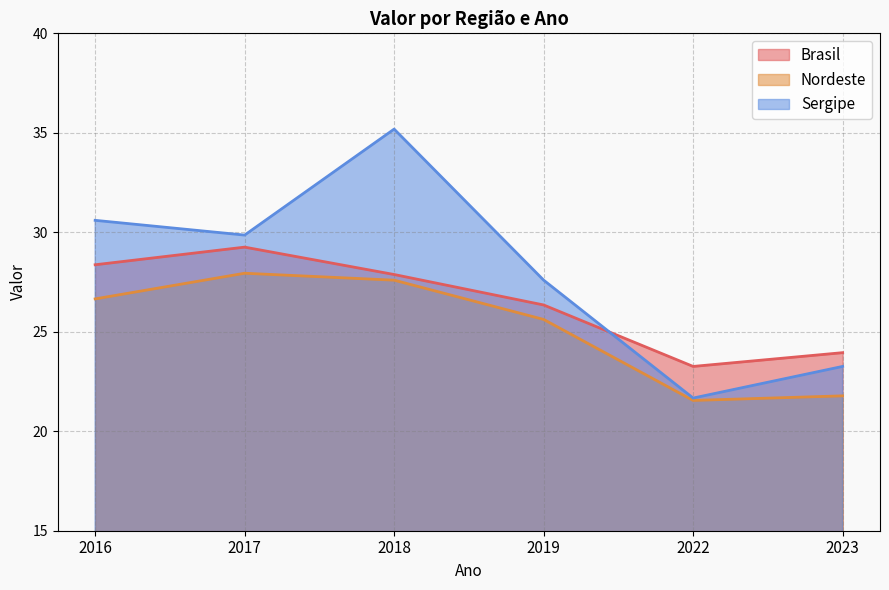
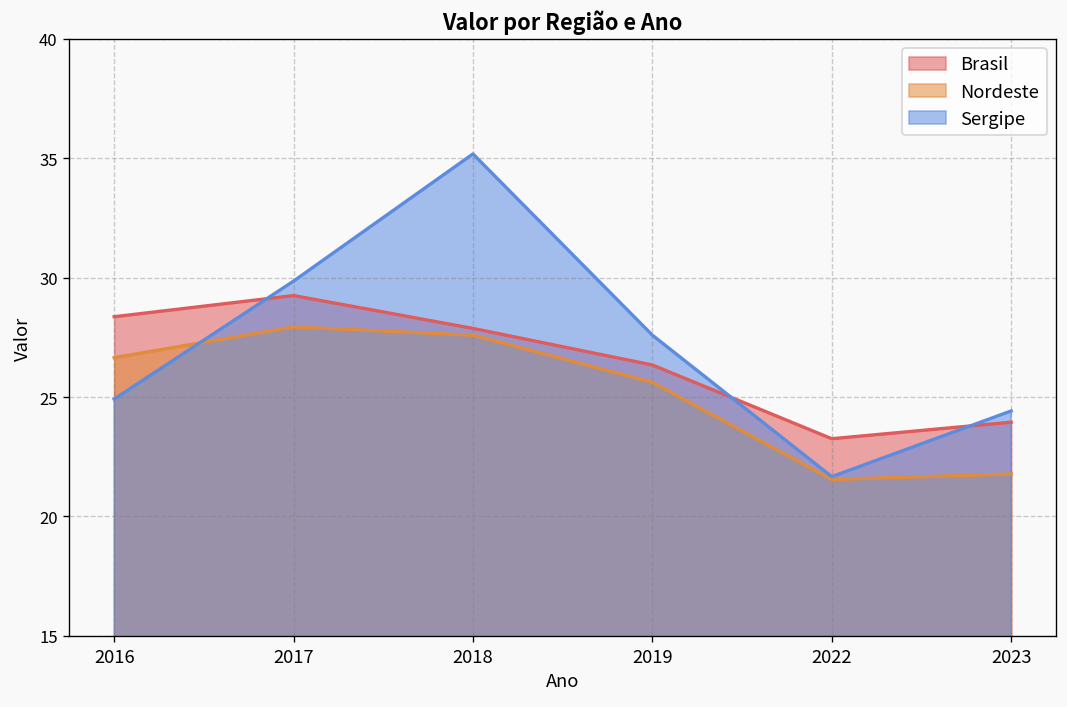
Sergipe, 2016: 30.6 -> 24.9
Sergipe, 2023: 23.3 -> 24.4
